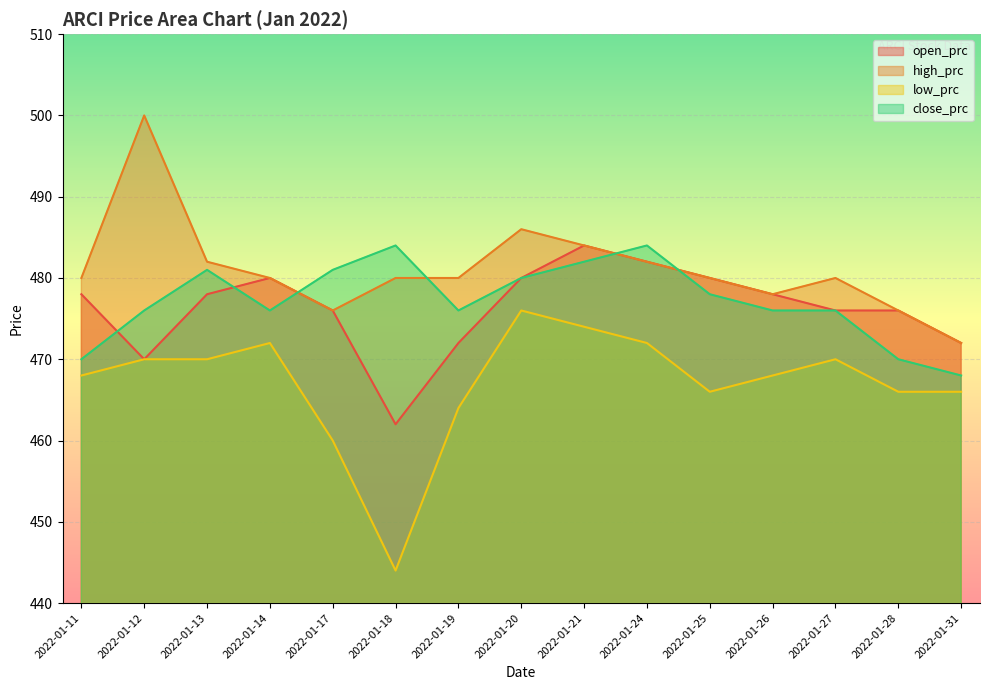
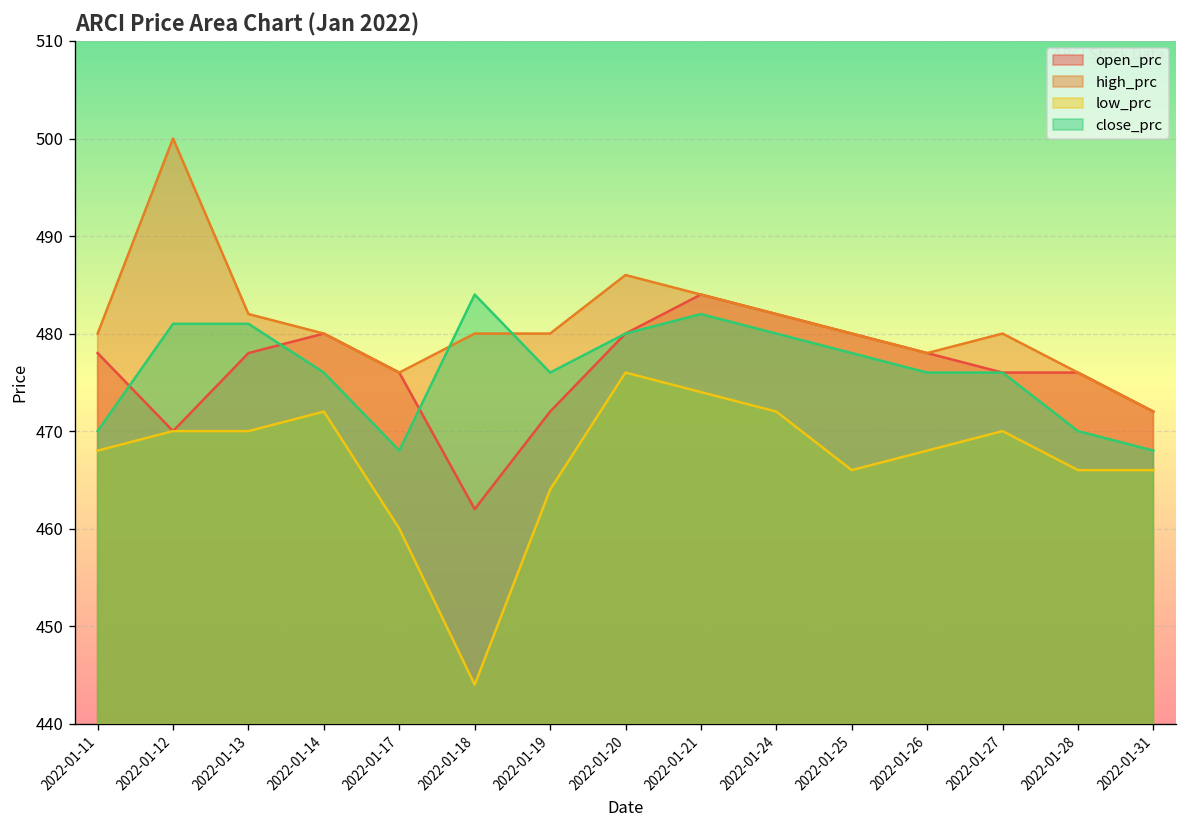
close_prc, 2022-01-12: 476 -> 481
close_prc, 2022-01-17: 481 -> 468
close_prc, 2022-01-24: 484 -> 480
